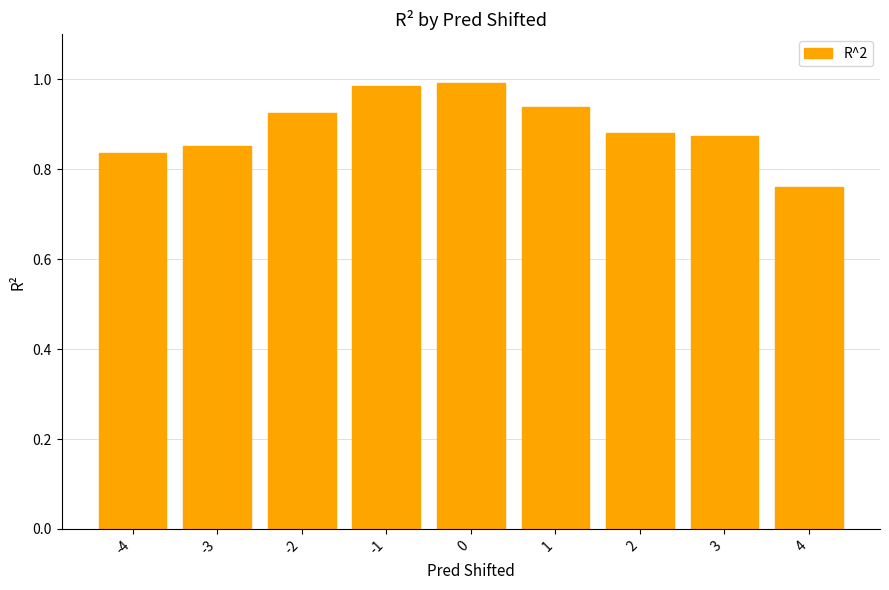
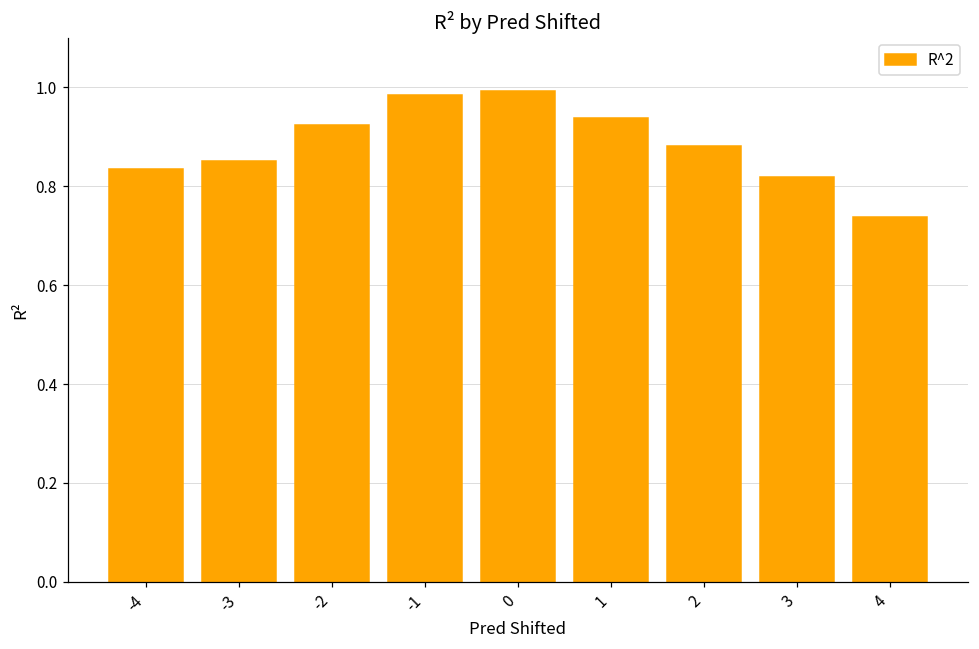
3: 0.87 -> 0.82
4: 0.76 -> 0.74
